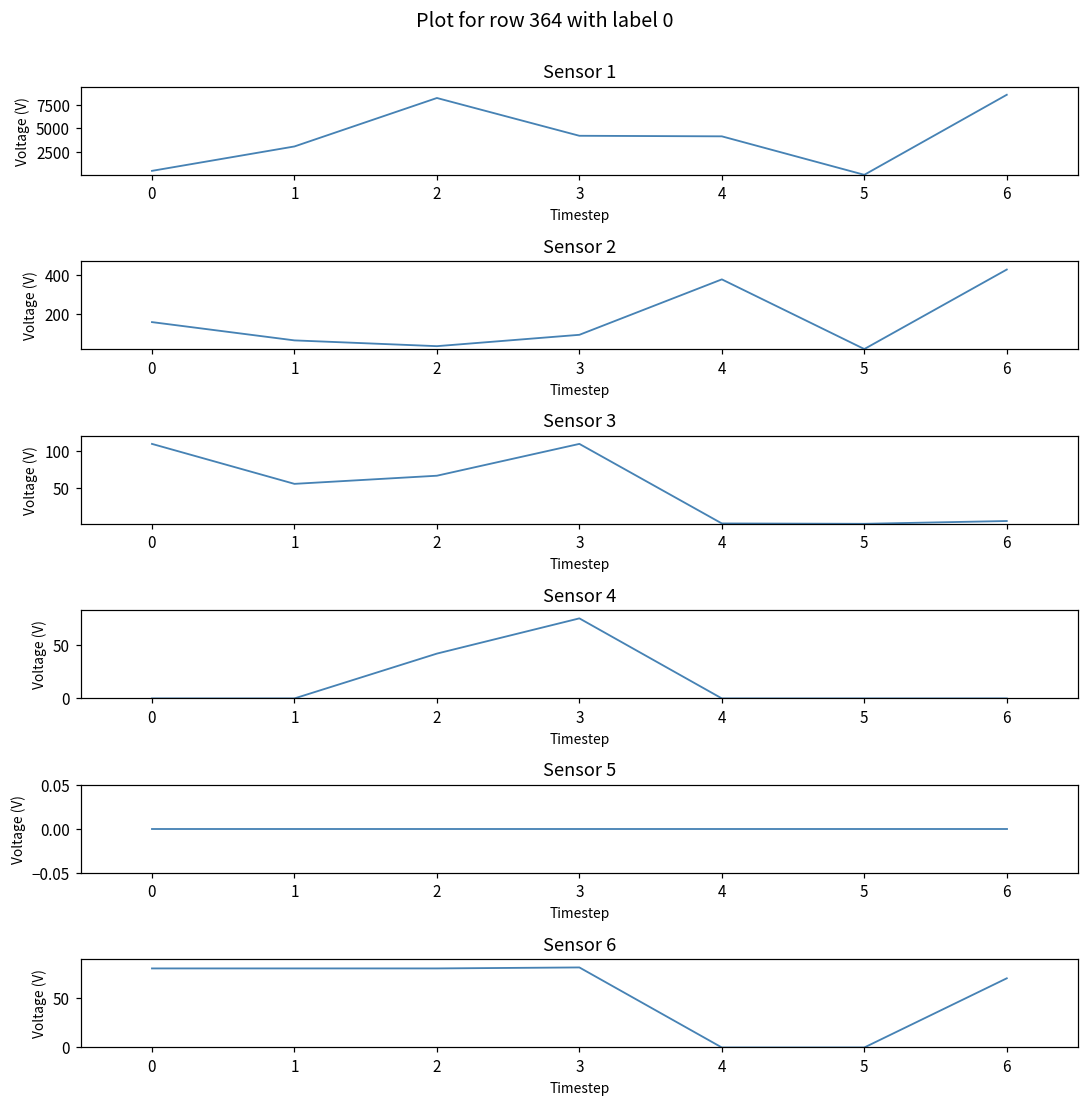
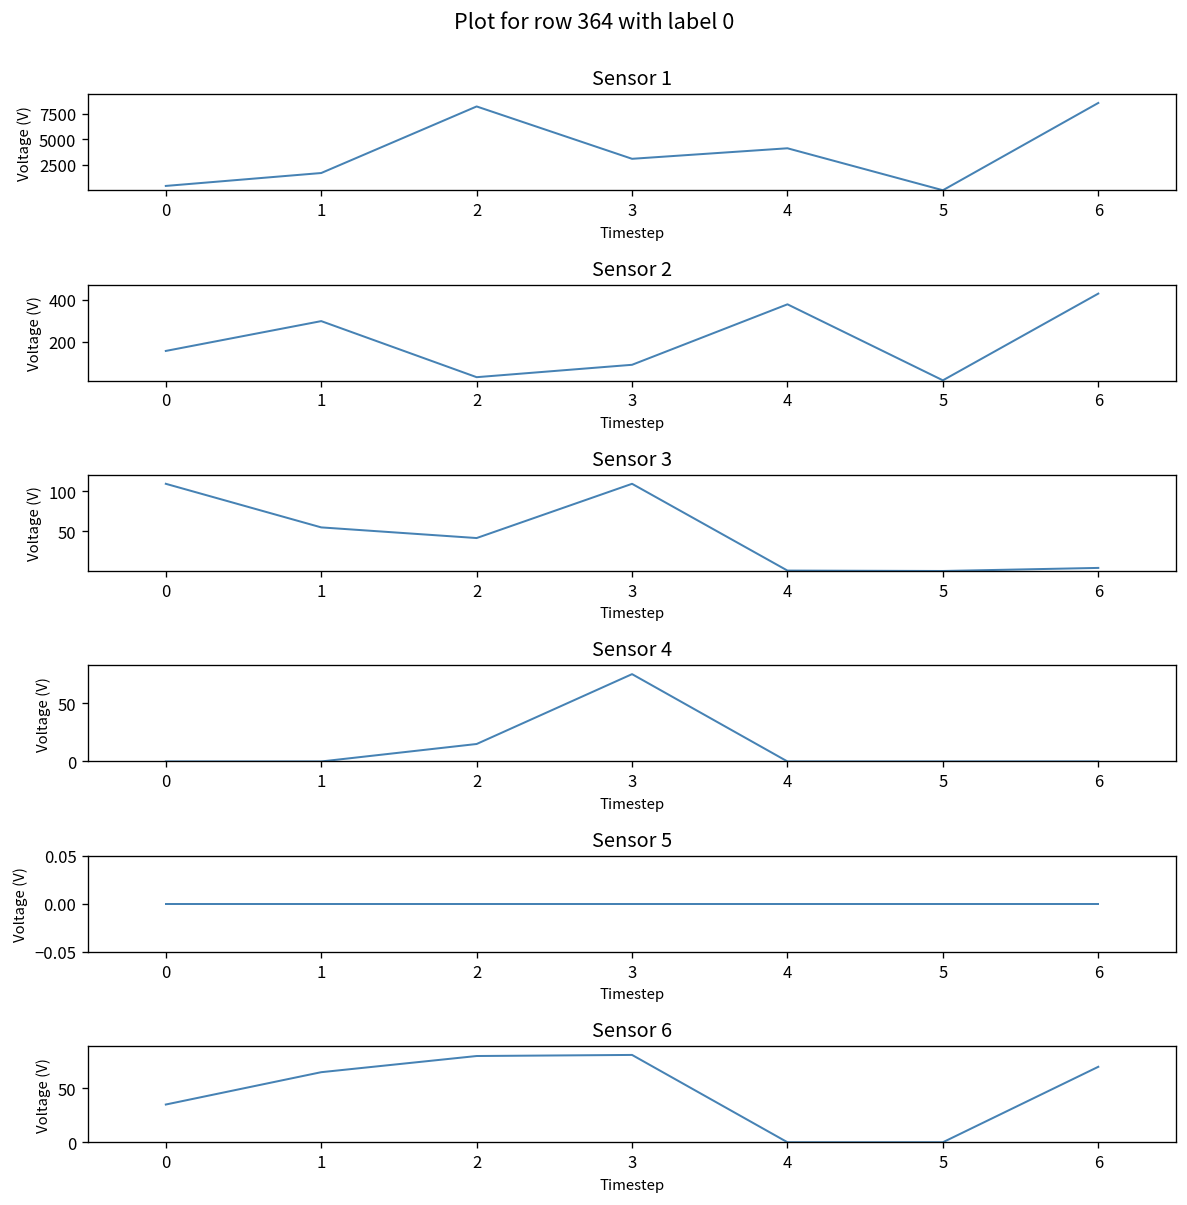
Sensor 1, 1: 3000 -> 2000
Sensor 1, 3: 4000 -> 3000
Sensor 2, 1: 60 -> 300
Sensor 3, 2: 70 -> 40
Sensor 4, 2: 40 -> 20
Sensor 6, 0: 80 -> 40
Sensor 6, 1: 80 -> 70
